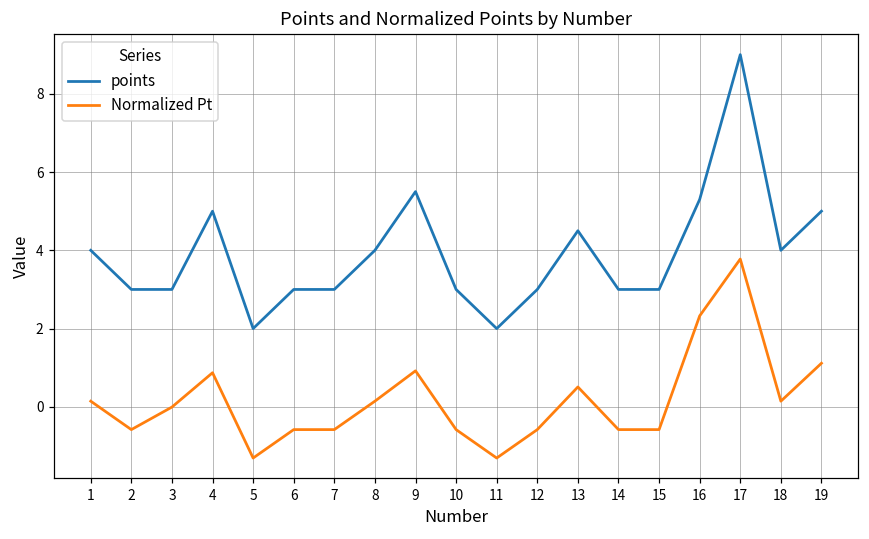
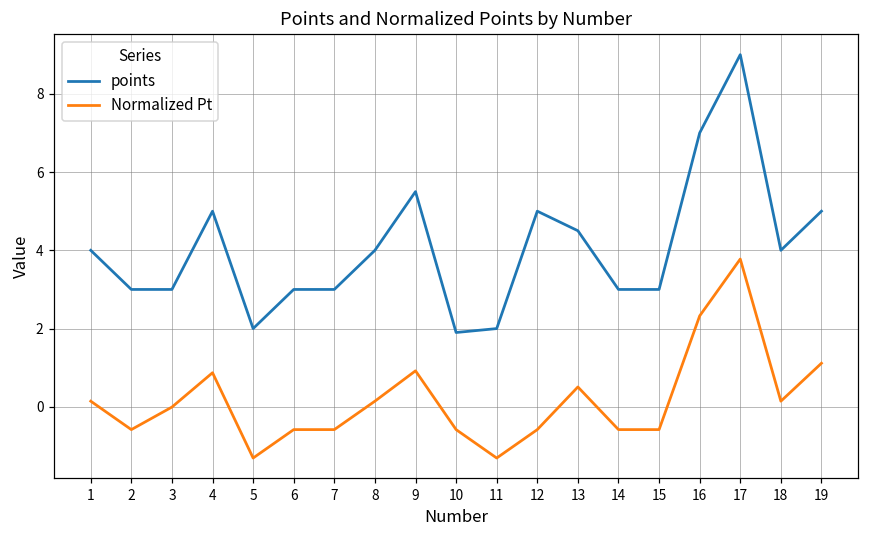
points, 10: 3.0 -> 1.9
points, 12: 3 -> 5
points, 16: 5.3 -> 7.0
